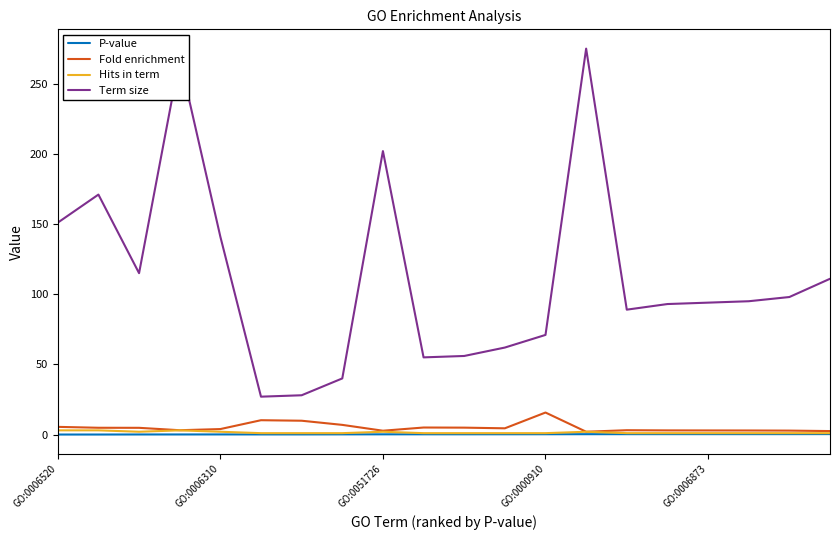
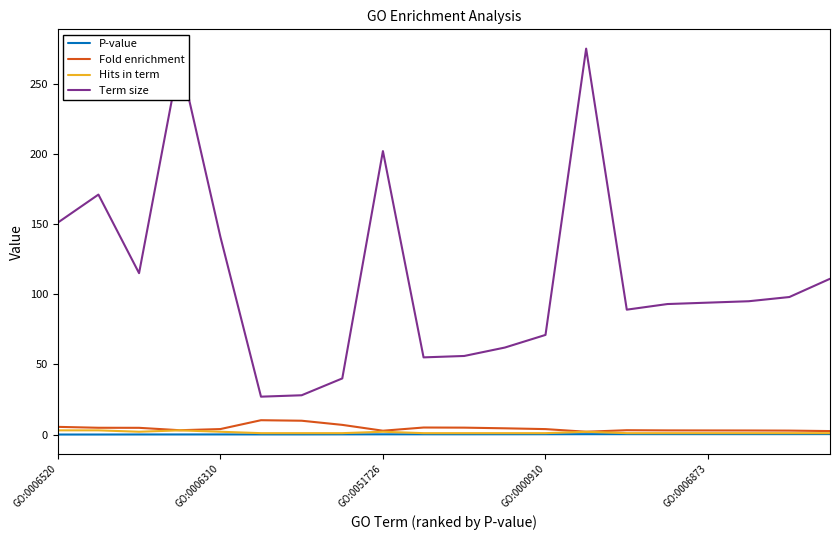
Fold enrichment, GO:0000910: 16 -> 4
